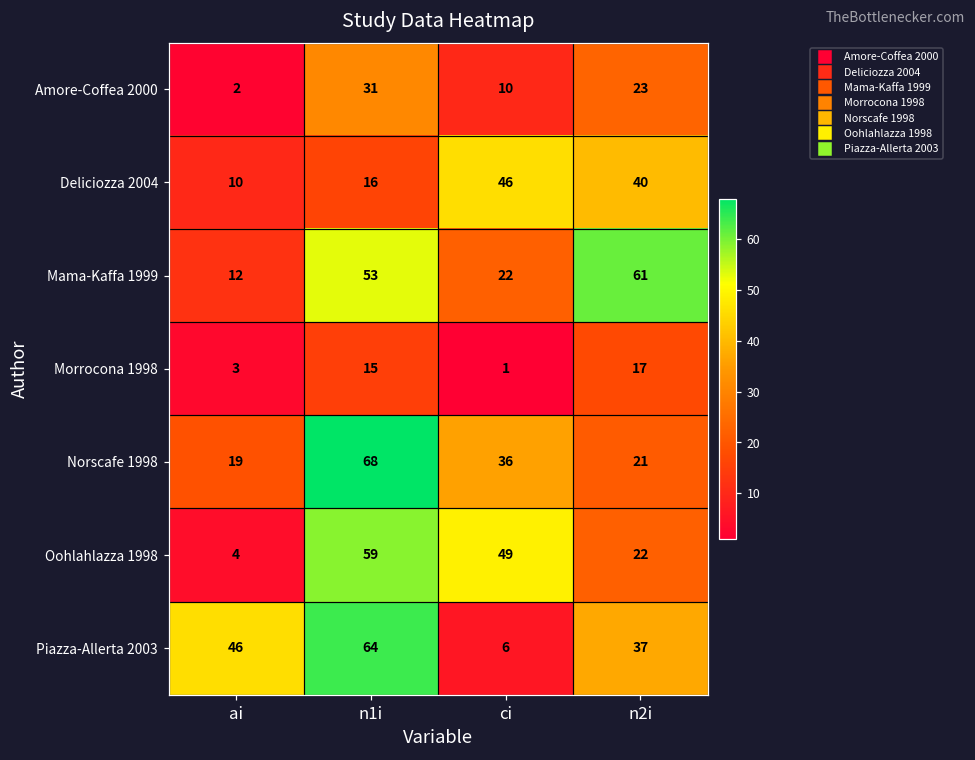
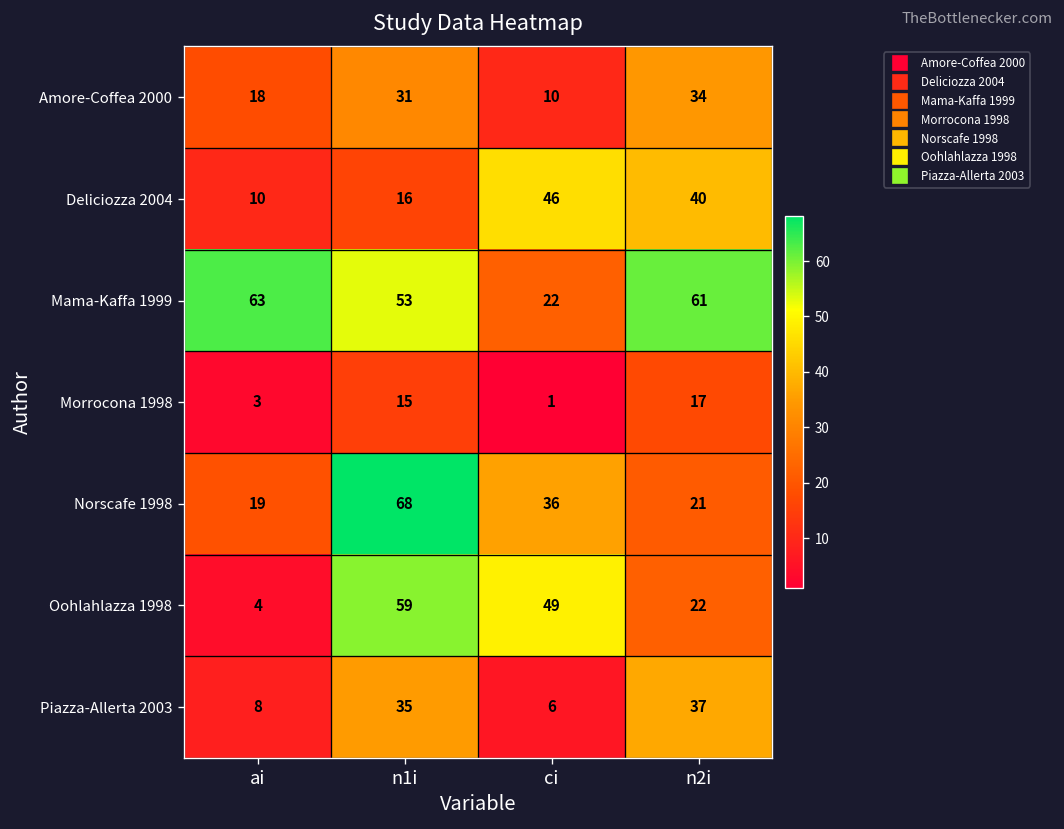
Amore-Coffea 2000, ai: 2 -> 18
Amore-Coffea 2000, n2i: 23 -> 34
Mama-Kaffa 1999, ai: 12 -> 63
Piazza-Allerta 2003, ai: 46 -> 8
Piazza-Allerta 2003, n1i: 64 -> 35
